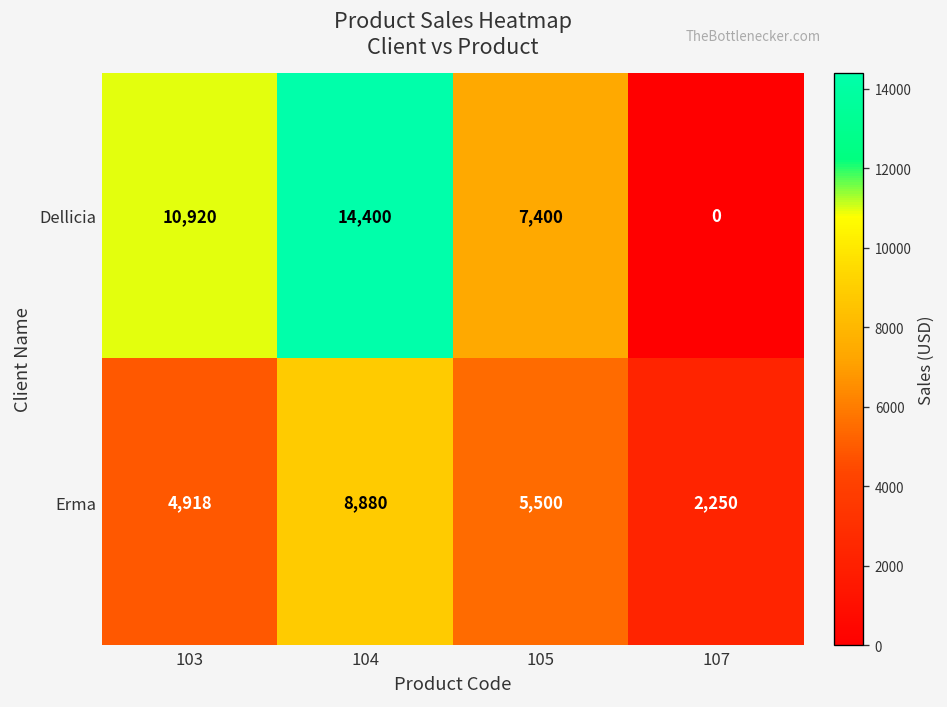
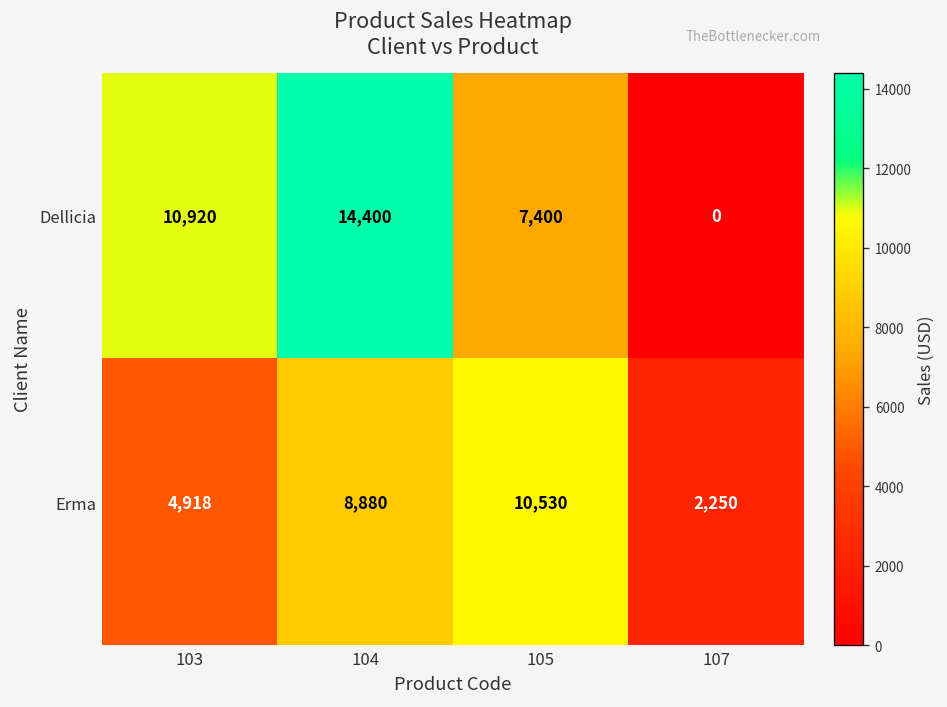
Erma, 105: 5,500 -> 10,530
